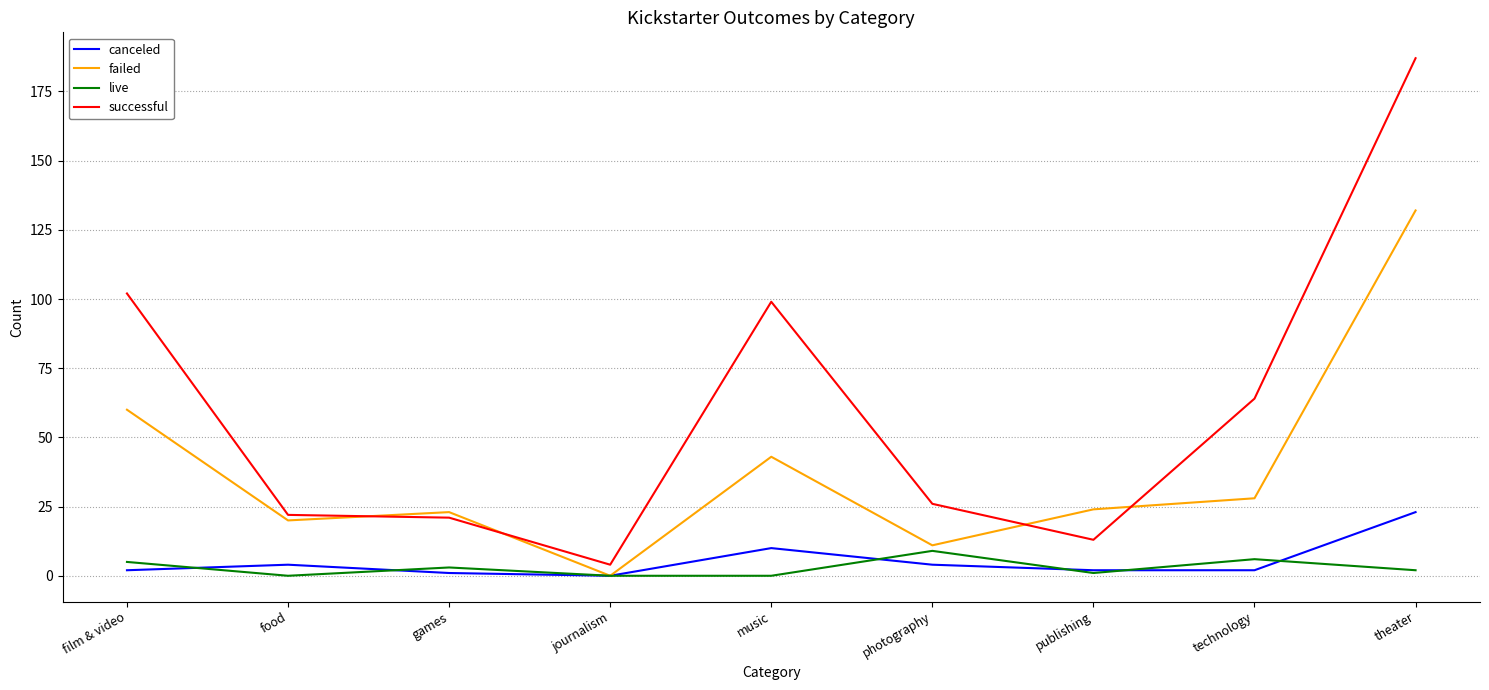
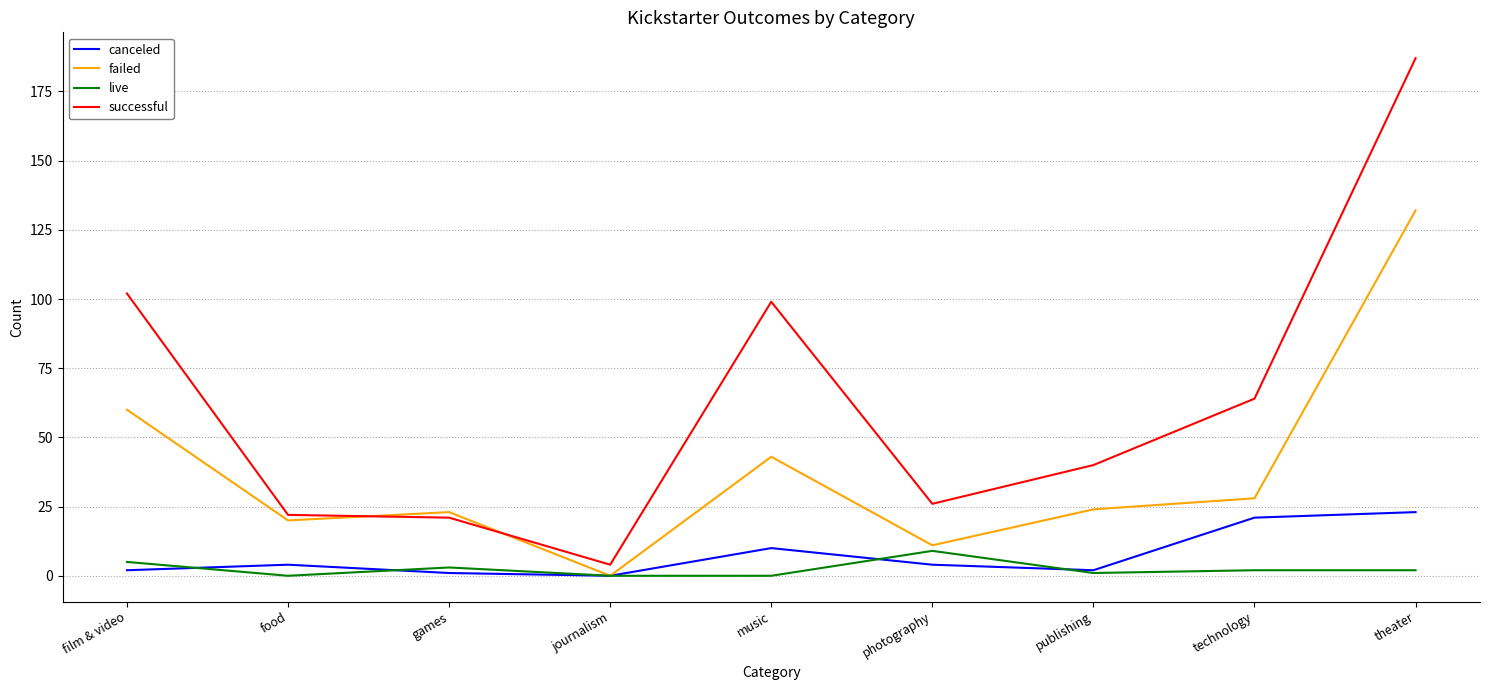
successful, publishing: 13 -> 40
canceled, technology: 2 -> 21
live, technology: 6 -> 2
